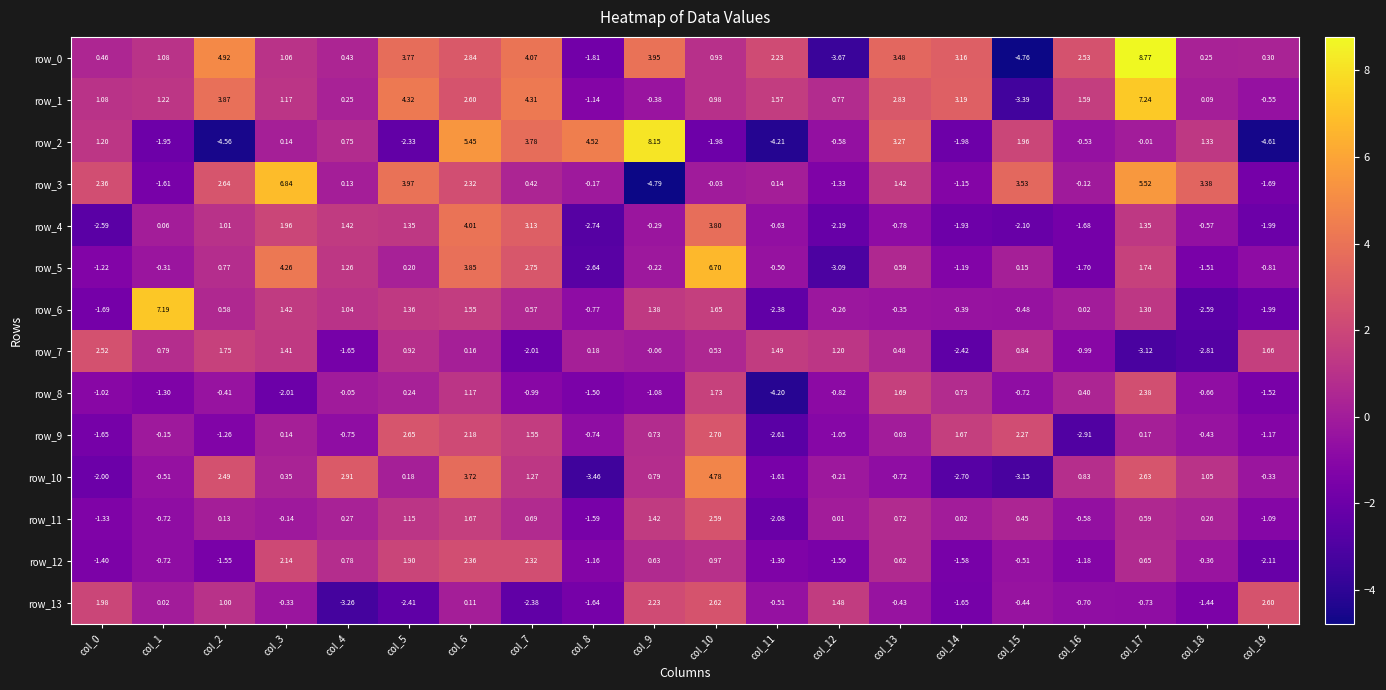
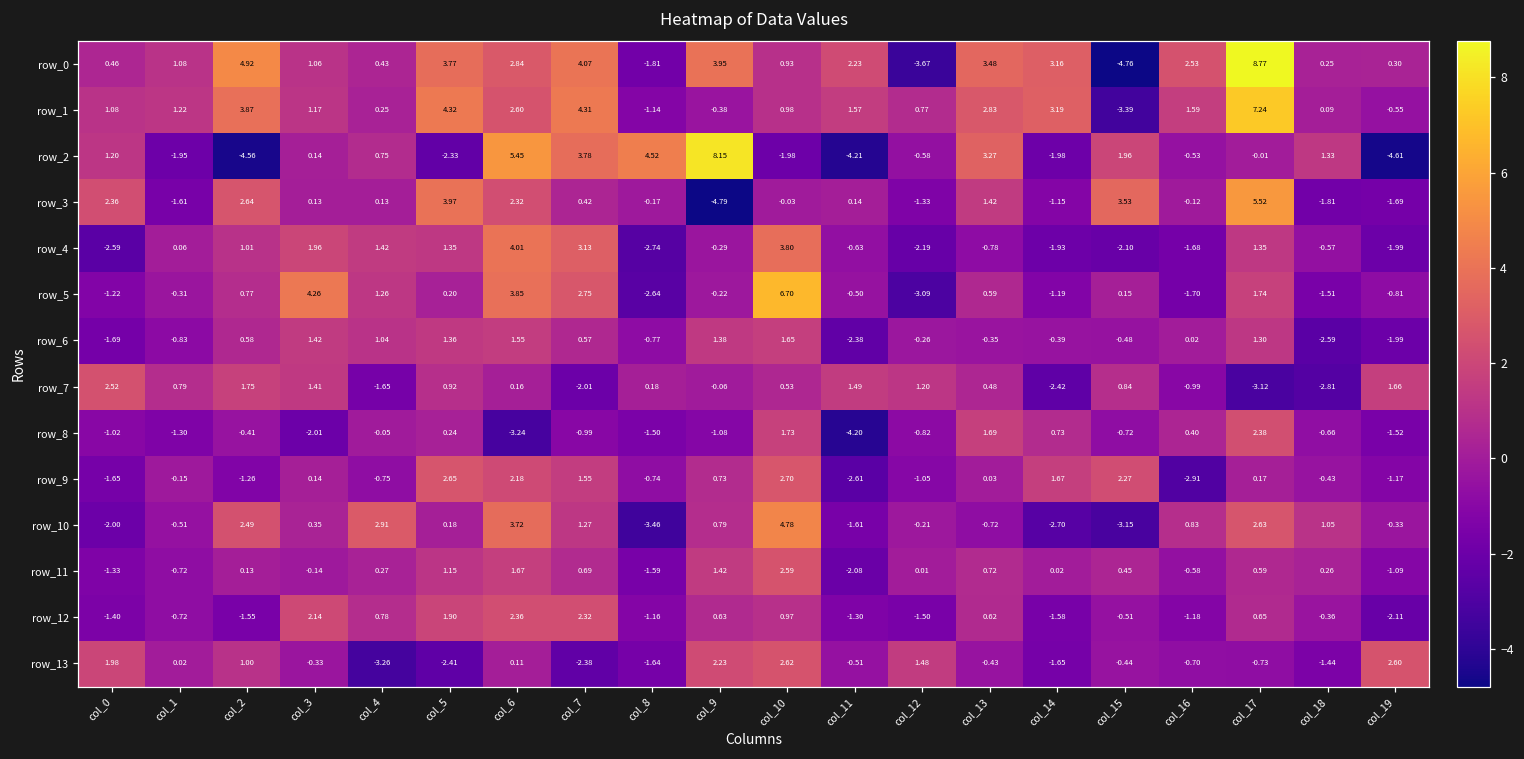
row_3, col_3: 6.84 -> 0.13
row_3, col_18: 3.38 -> -1.81
row_6, col_1: 7.19 -> -0.83
row_8, col_6: 1.17 -> -3.24
